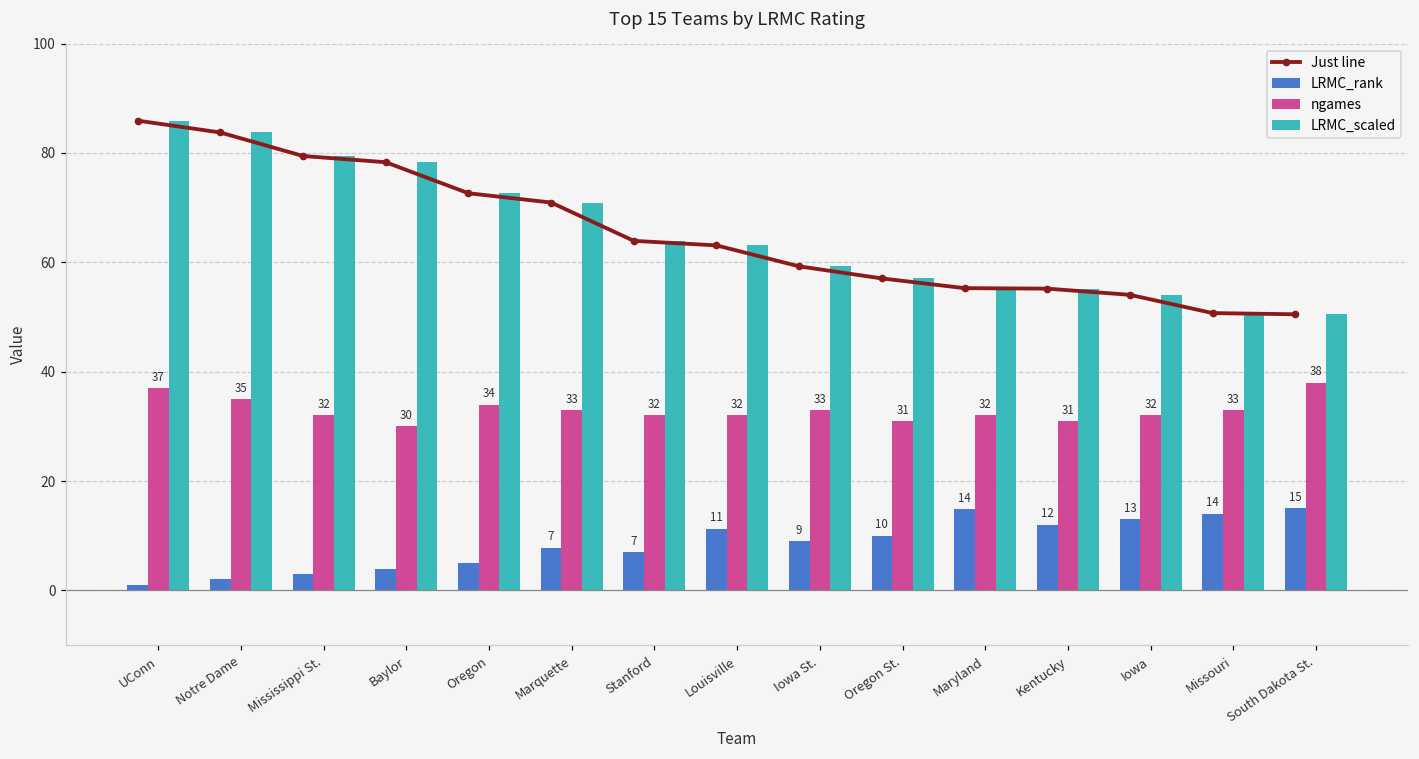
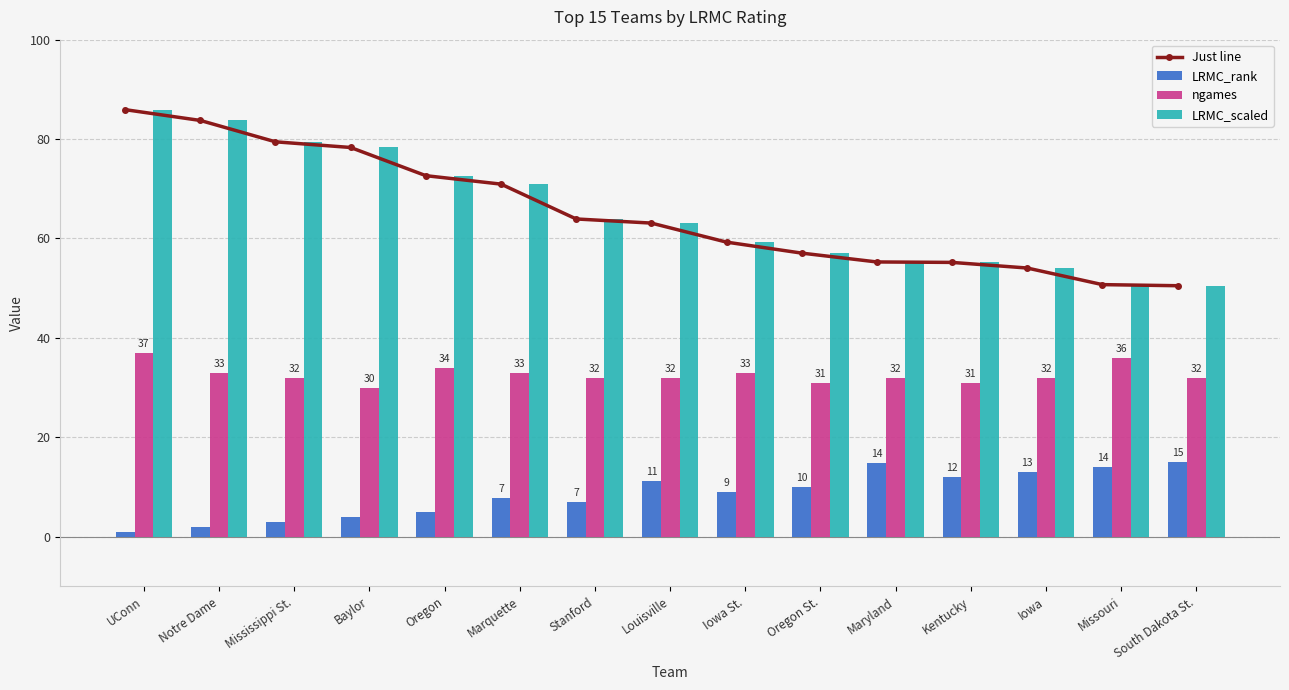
ngames, Notre Dame: 35 -> 33
ngames, Missouri: 33 -> 36
ngames, South Dakota St.: 38 -> 32
